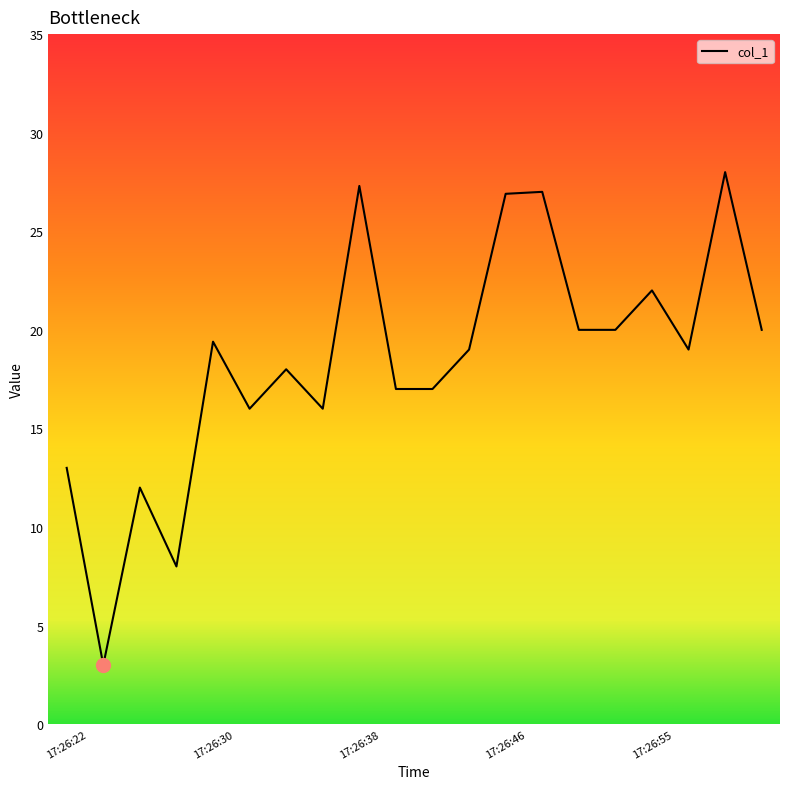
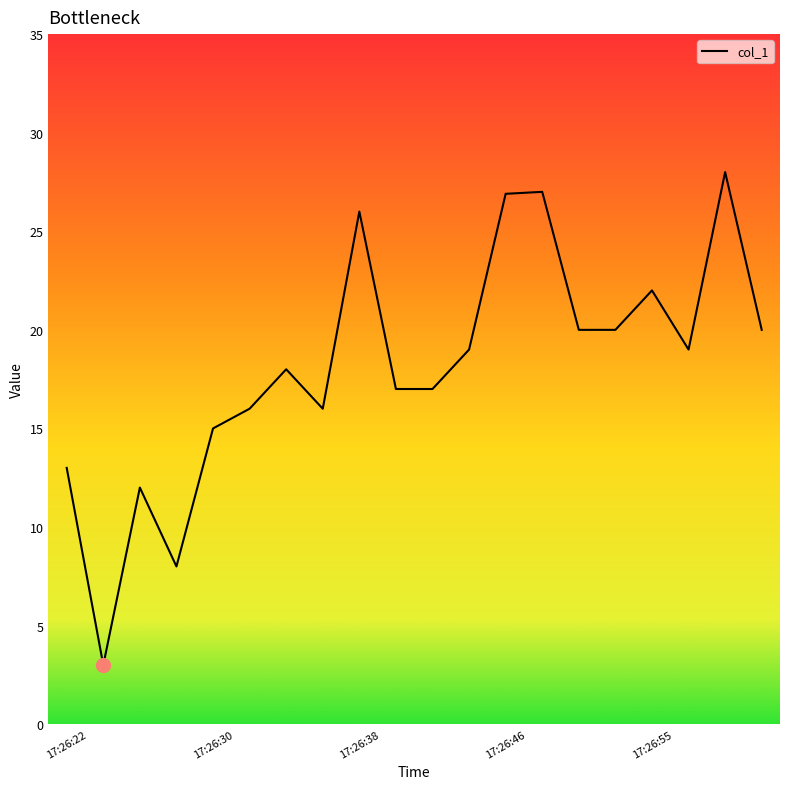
col_1, 17:26:30: 19.4 -> 15.0
col_1, 17:26:38: 27.3 -> 26.0
